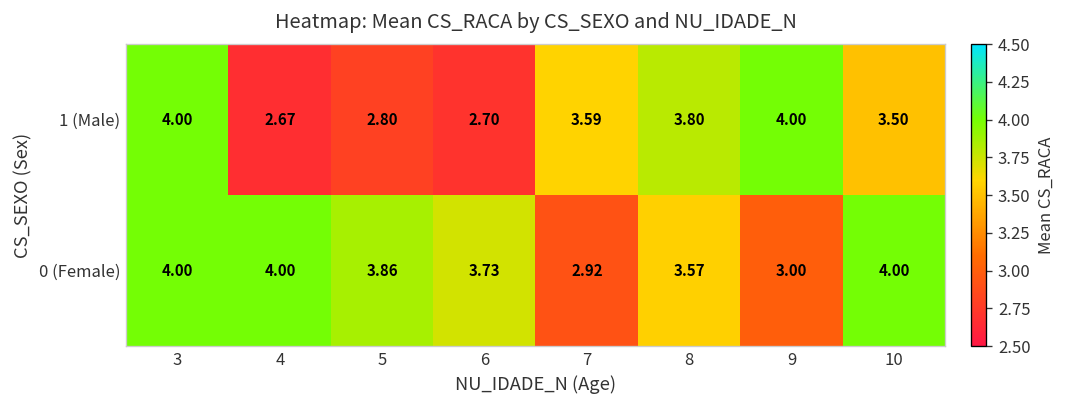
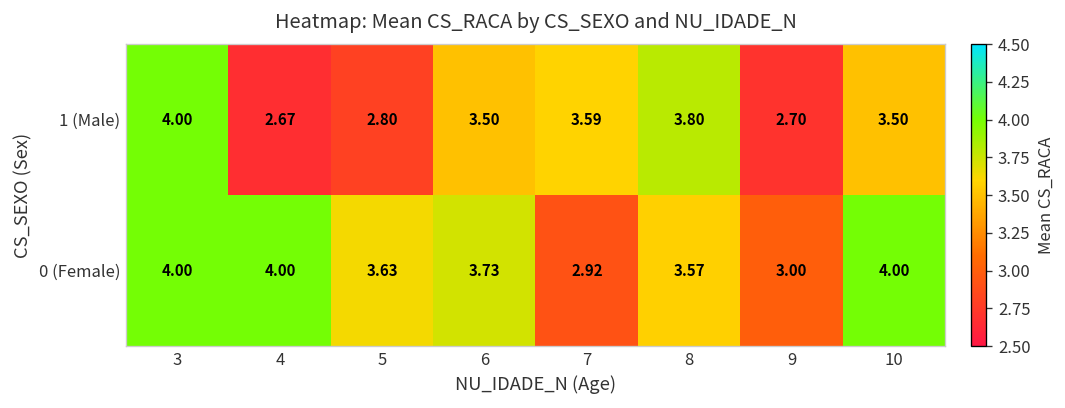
1 (Male), 6: 2.70 -> 3.50
1 (Male), 9: 4.00 -> 2.70
0 (Female), 5: 3.86 -> 3.63
